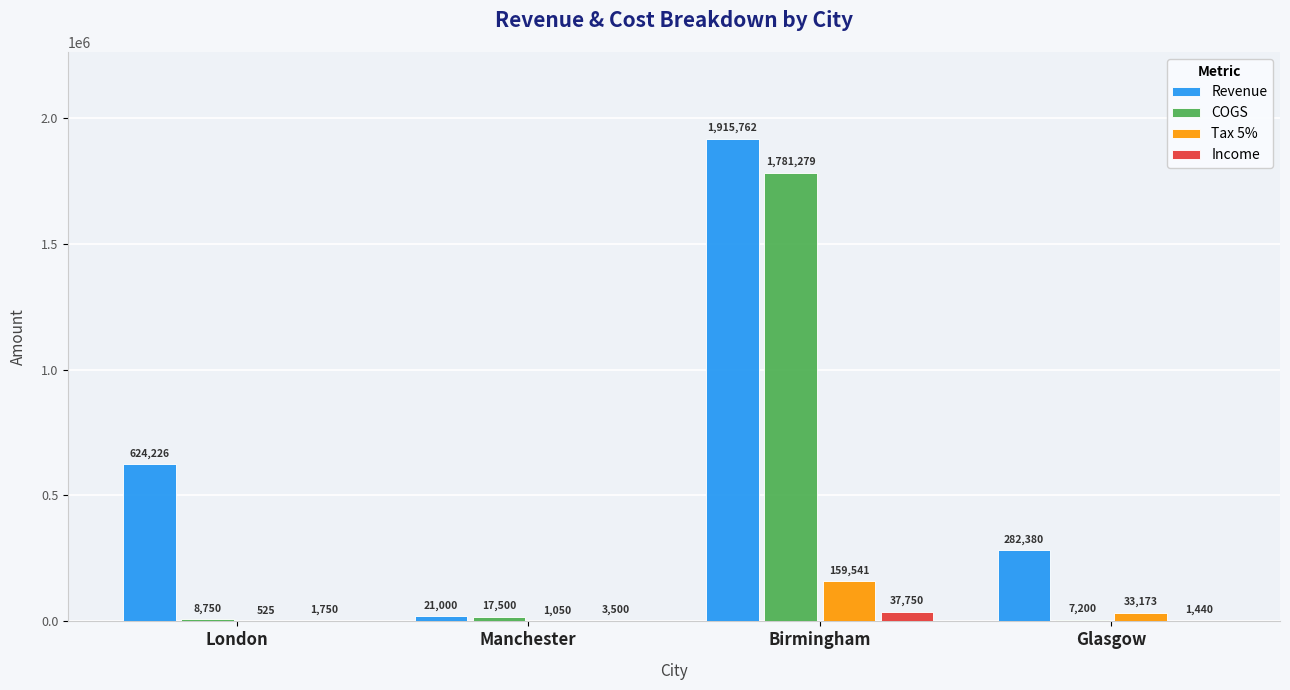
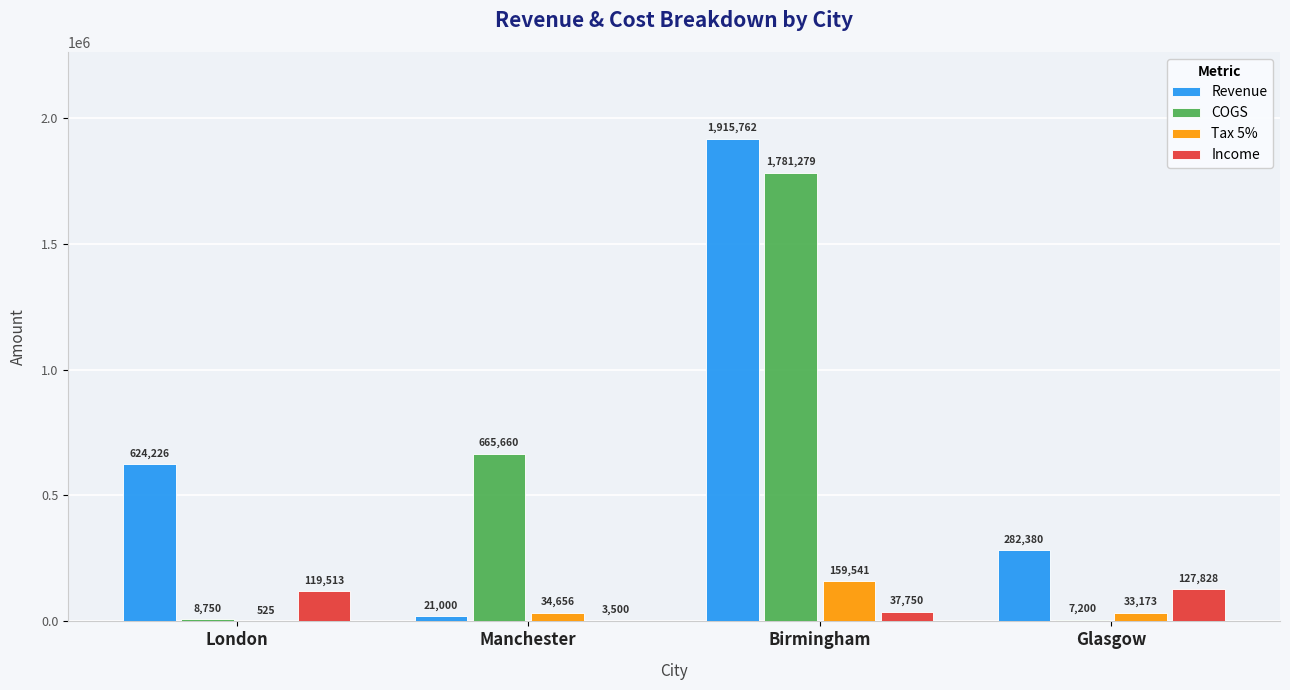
Income, London: 1,750 -> 119,513
COGS, Manchester: 17,500 -> 665,660
Tax 5%, Manchester: 1,050 -> 34,656
Income, Glasgow: 1,440 -> 127,828
